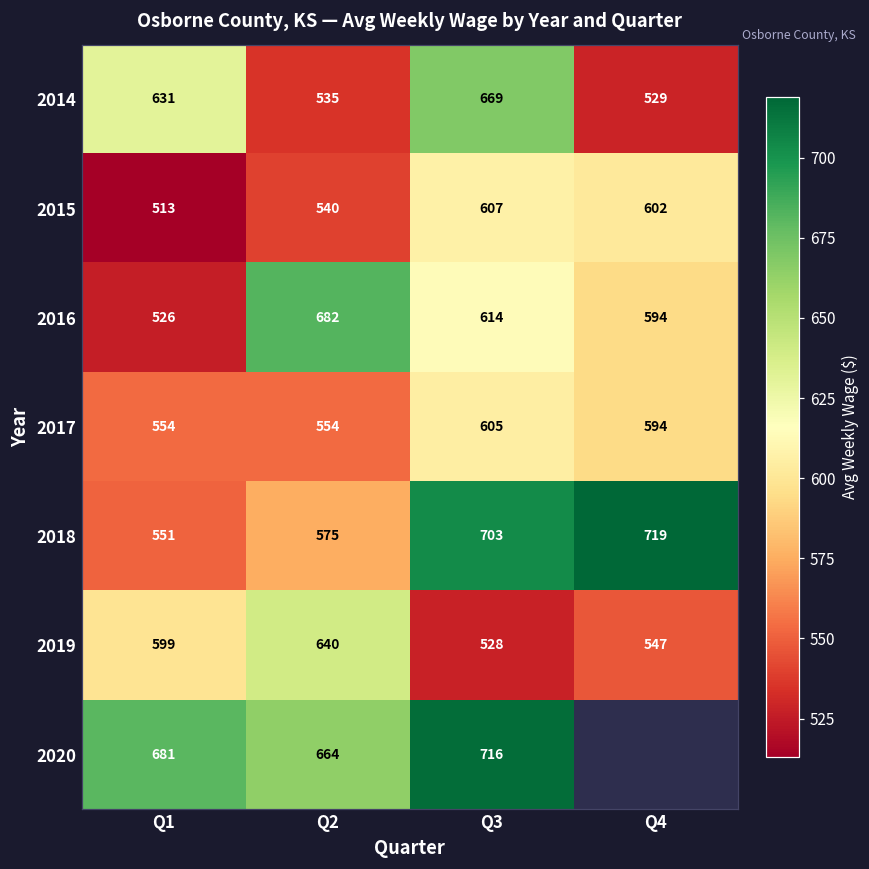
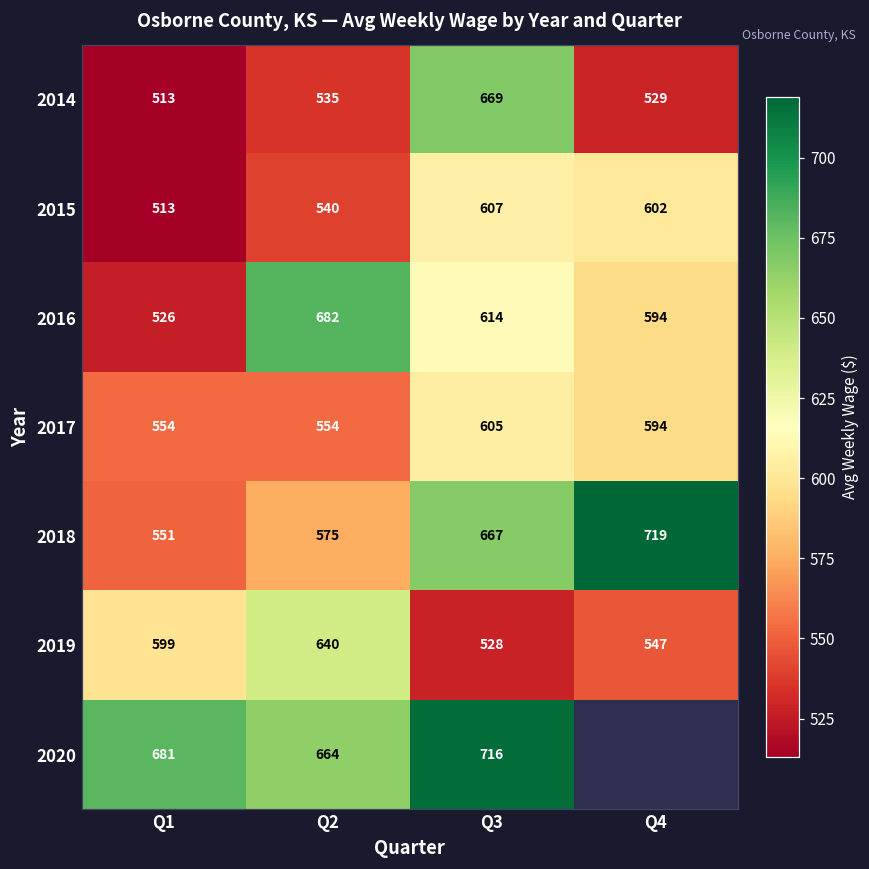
2014, Q1: 631 -> 513
2018, Q3: 703 -> 667
